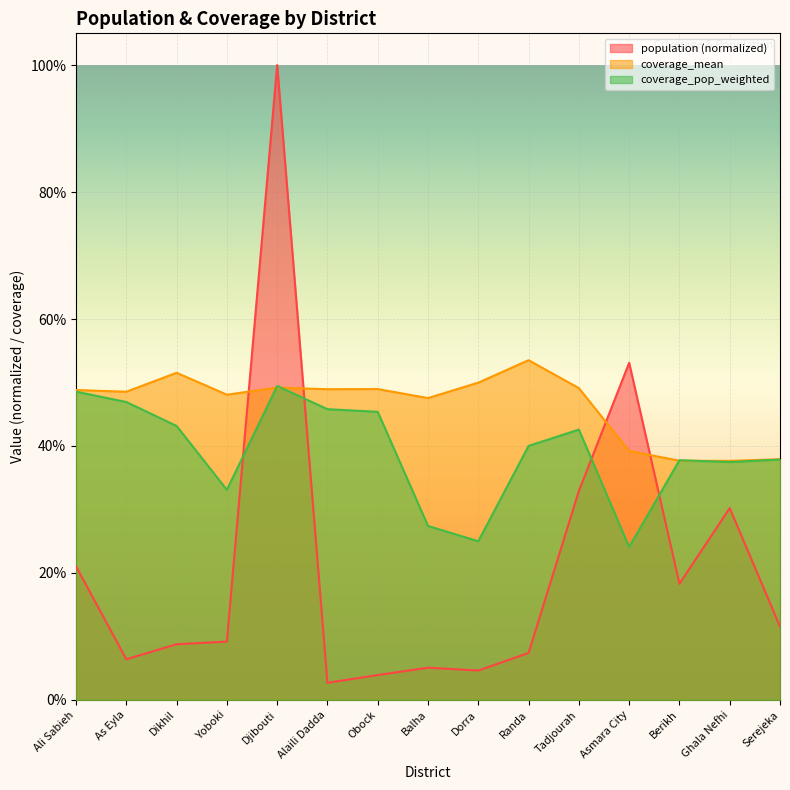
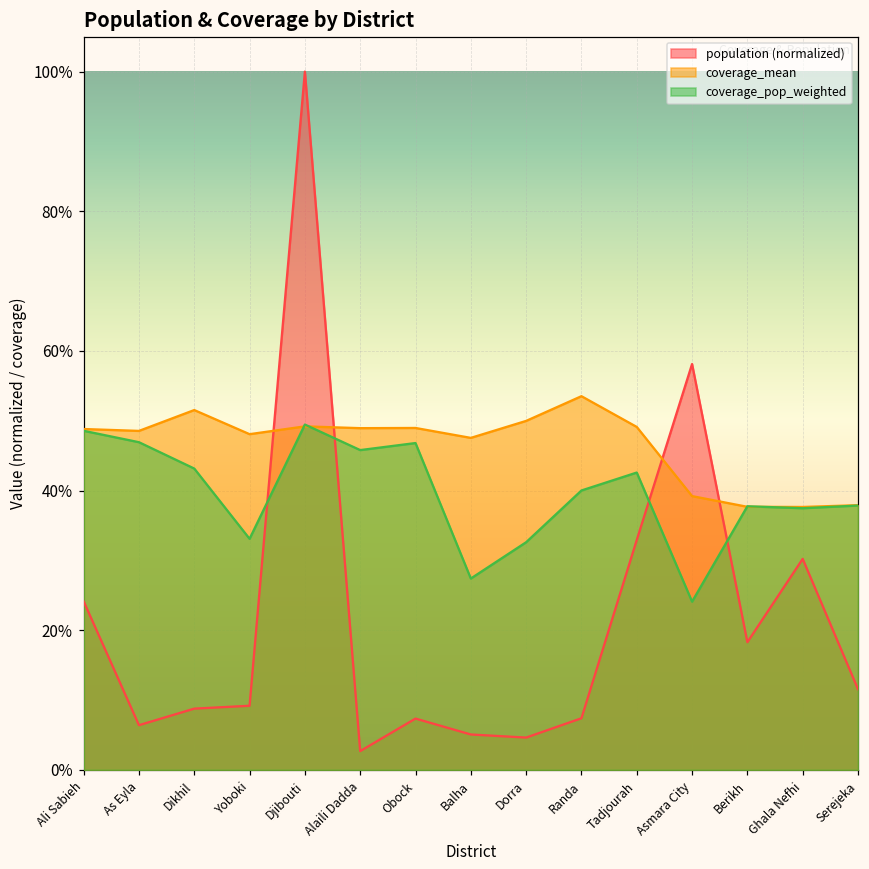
population (normalized), Ali Sabieh: 21% -> 24%
population (normalized), Obock: 4% -> 7%
coverage_pop_weighted, Obock: 45% -> 47%
coverage_pop_weighted, Dorra: 25% -> 33%
population (normalized), Asmara City: 53% -> 58%
